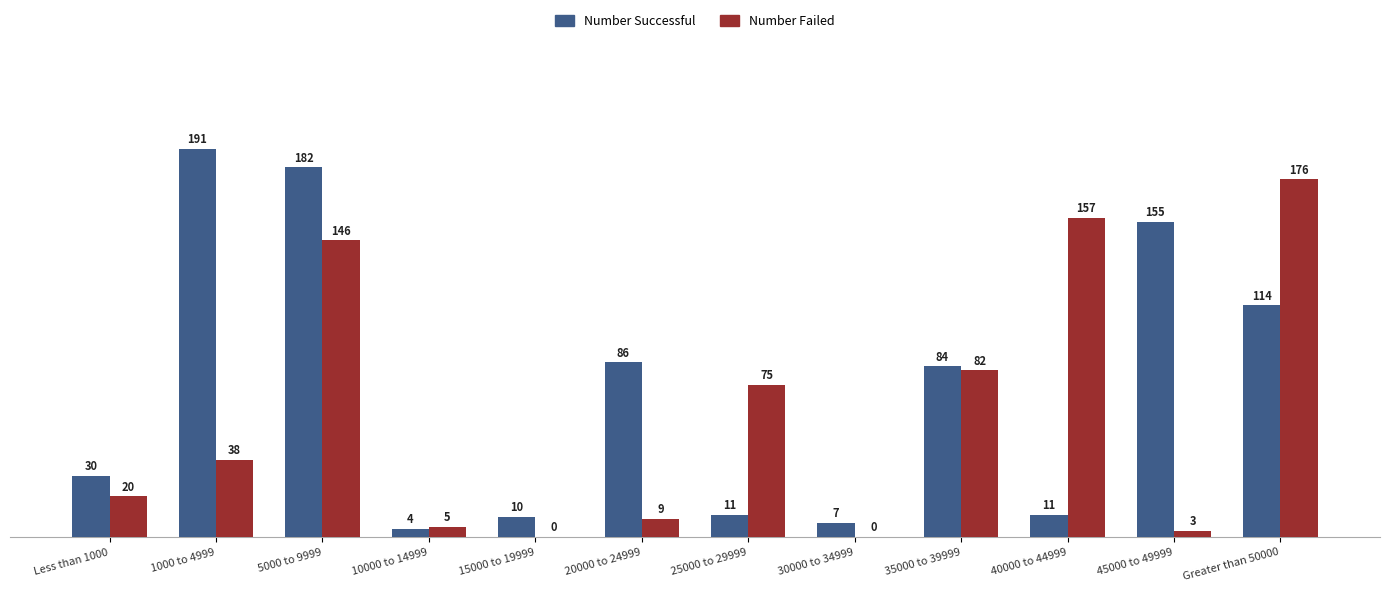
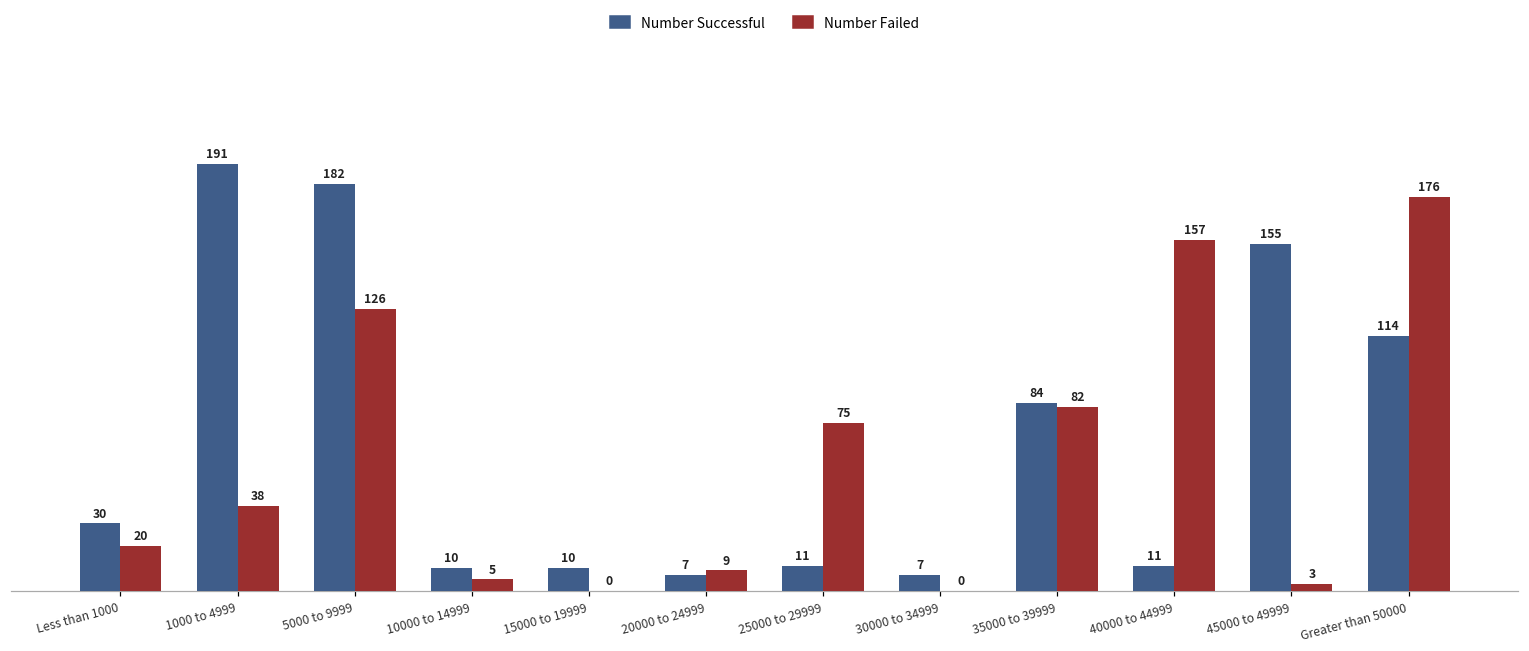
Number Failed, 5000 to 9999: 146 -> 126
Number Successful, 10000 to 14999: 4 -> 10
Number Successful, 20000 to 24999: 86 -> 7
